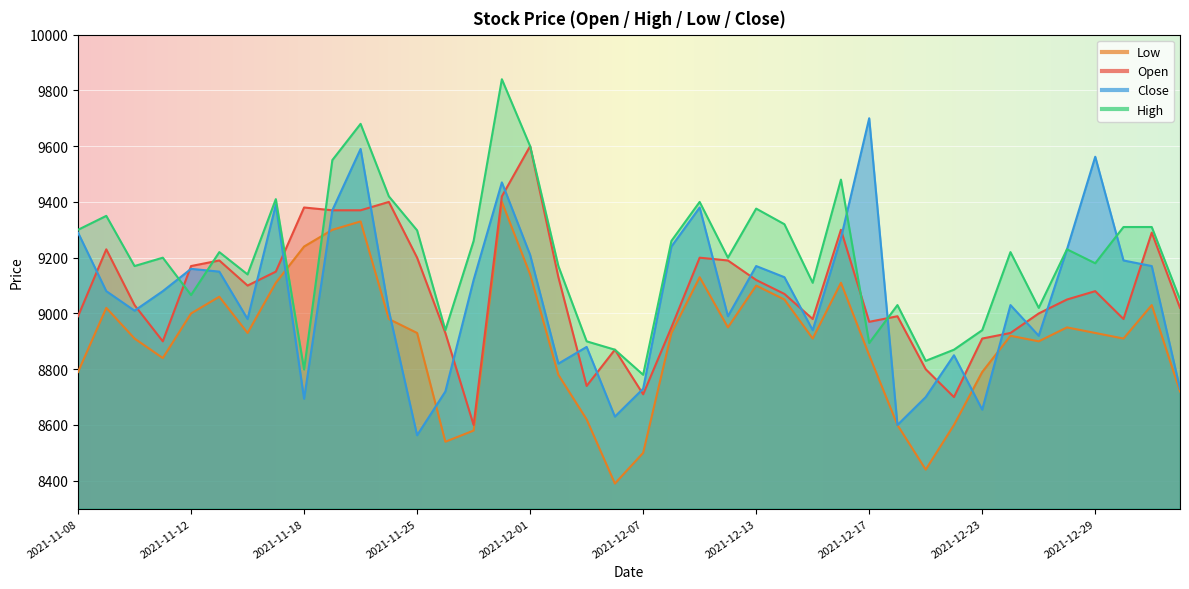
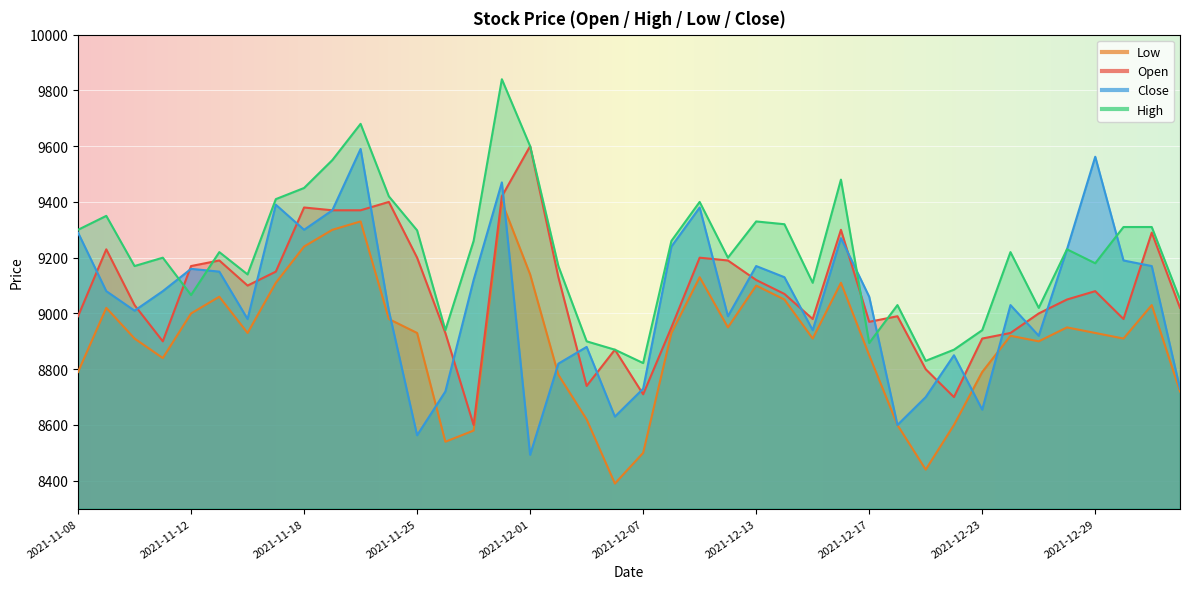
Close, 2021-11-18: 8690 -> 9300
High, 2021-11-18: 8800 -> 9450
Close, 2021-12-01: 9210 -> 8490
High, 2021-12-07: 8780 -> 8820
High, 2021-12-13: 9380 -> 9330
Close, 2021-12-17: 9700 -> 9060
